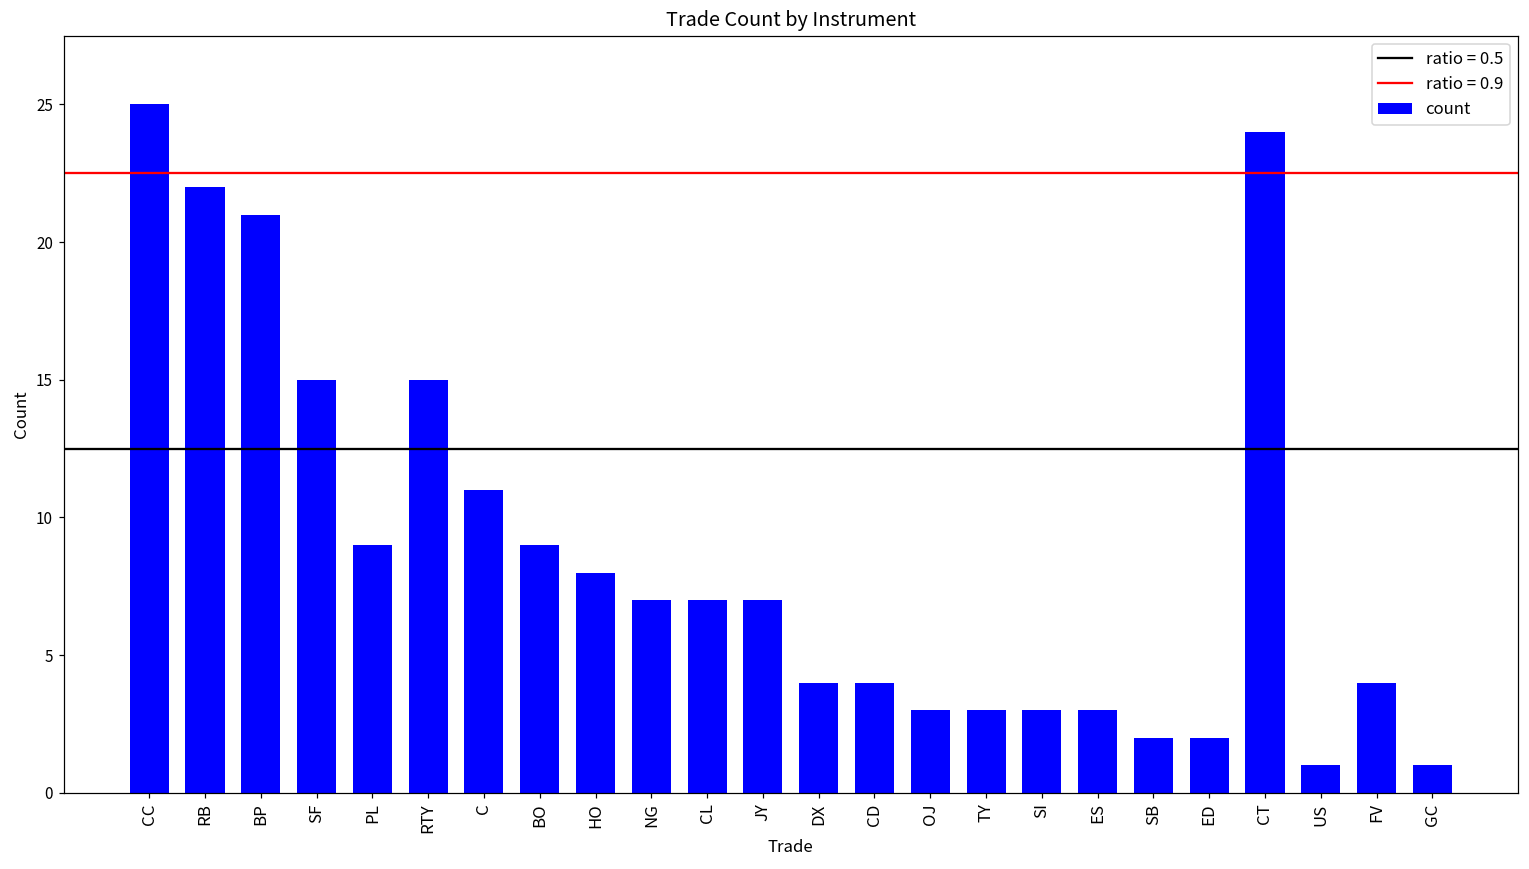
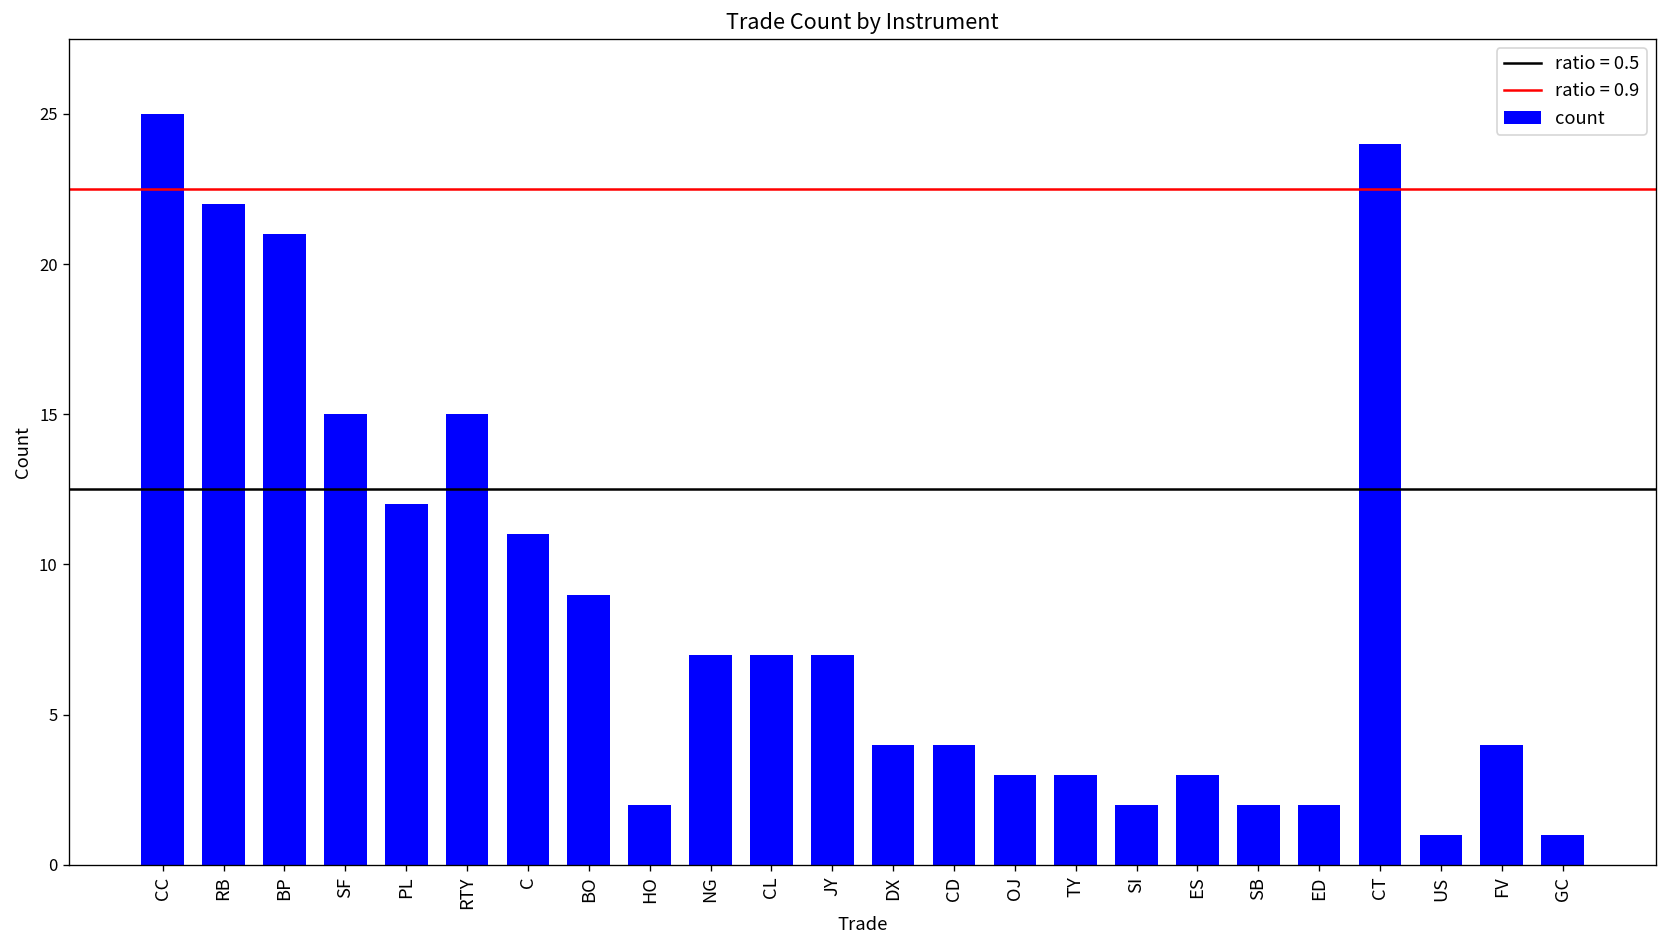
PL: 9 -> 12
HO: 8 -> 2
SI: 3 -> 2
